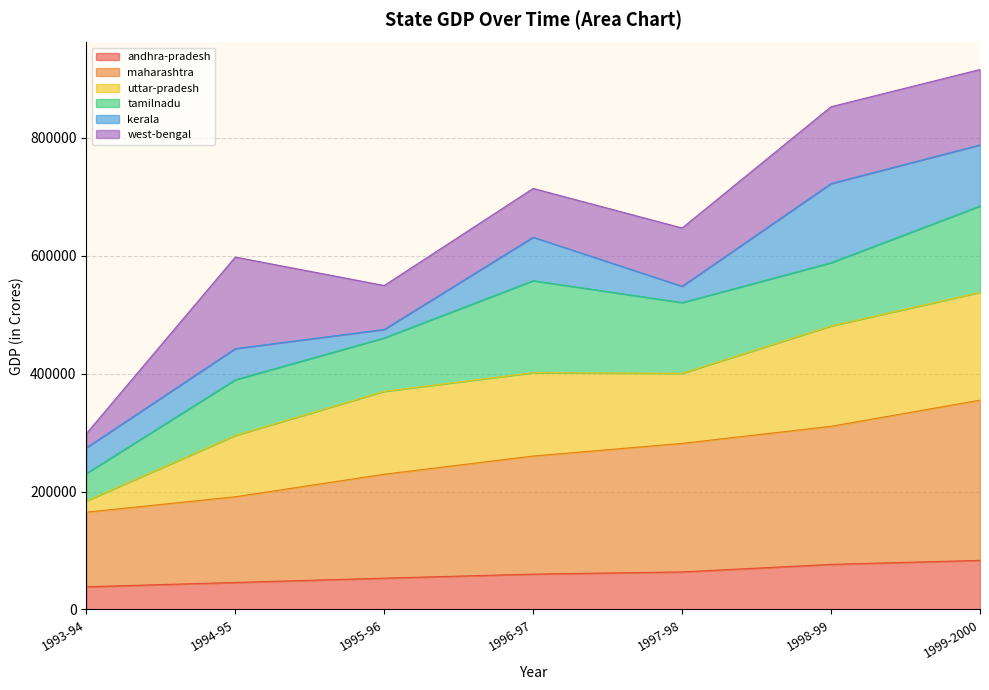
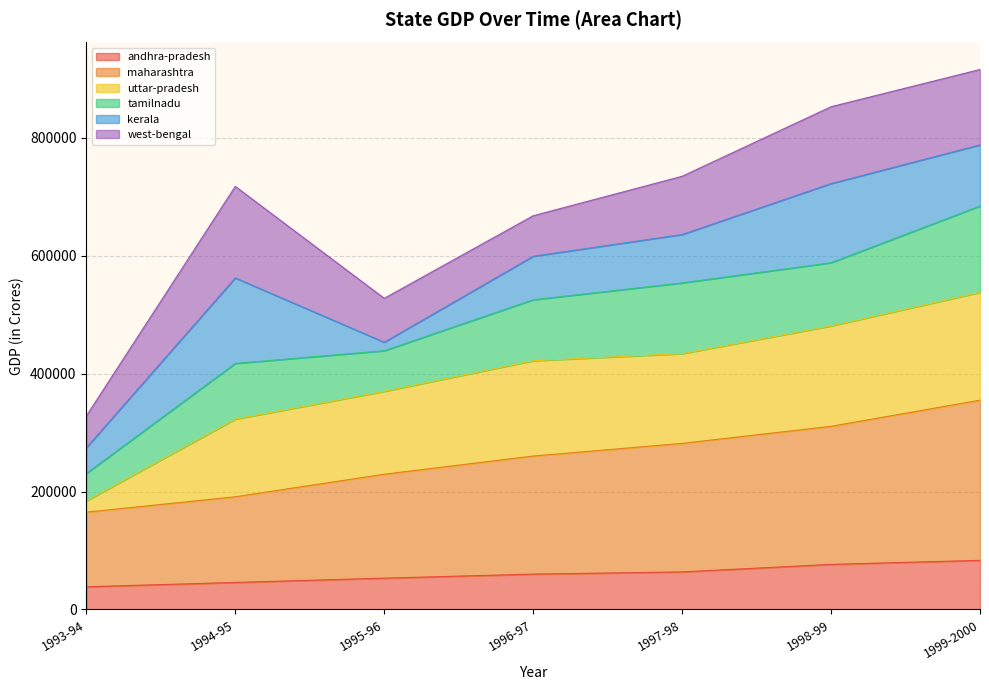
west-bengal, 1993-94: 20000 -> 50000
uttar-pradesh, 1994-95: 100000 -> 130000
kerala, 1994-95: 50000 -> 150000
tamilnadu, 1995-96: 90000 -> 70000
uttar-pradesh, 1996-97: 140000 -> 160000
tamilnadu, 1996-97: 160000 -> 100000
west-bengal, 1996-97: 80000 -> 70000
uttar-pradesh, 1997-98: 120000 -> 150000
kerala, 1997-98: 30000 -> 80000
